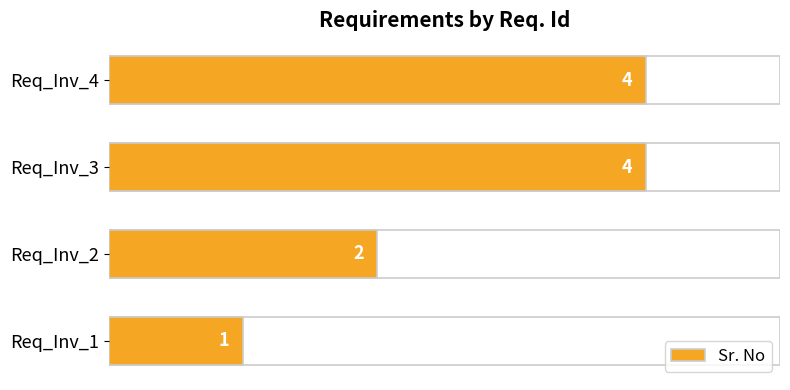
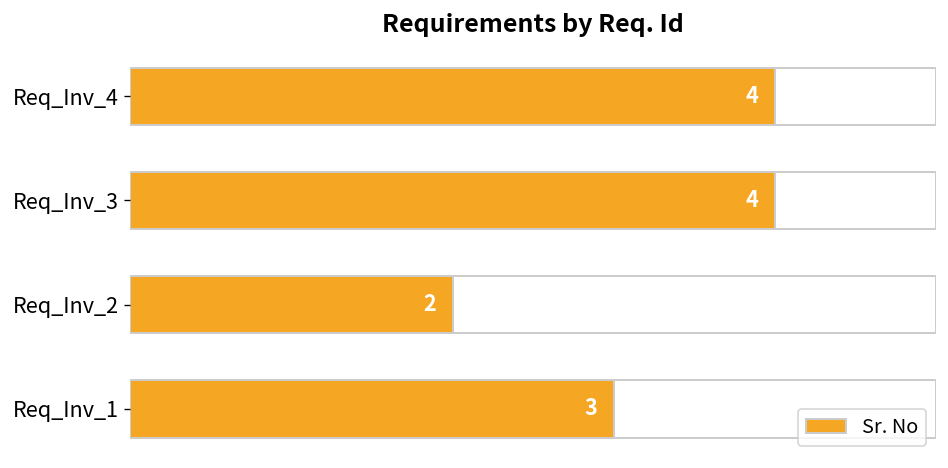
Sr. No, Req_Inv_1: 1 -> 3
